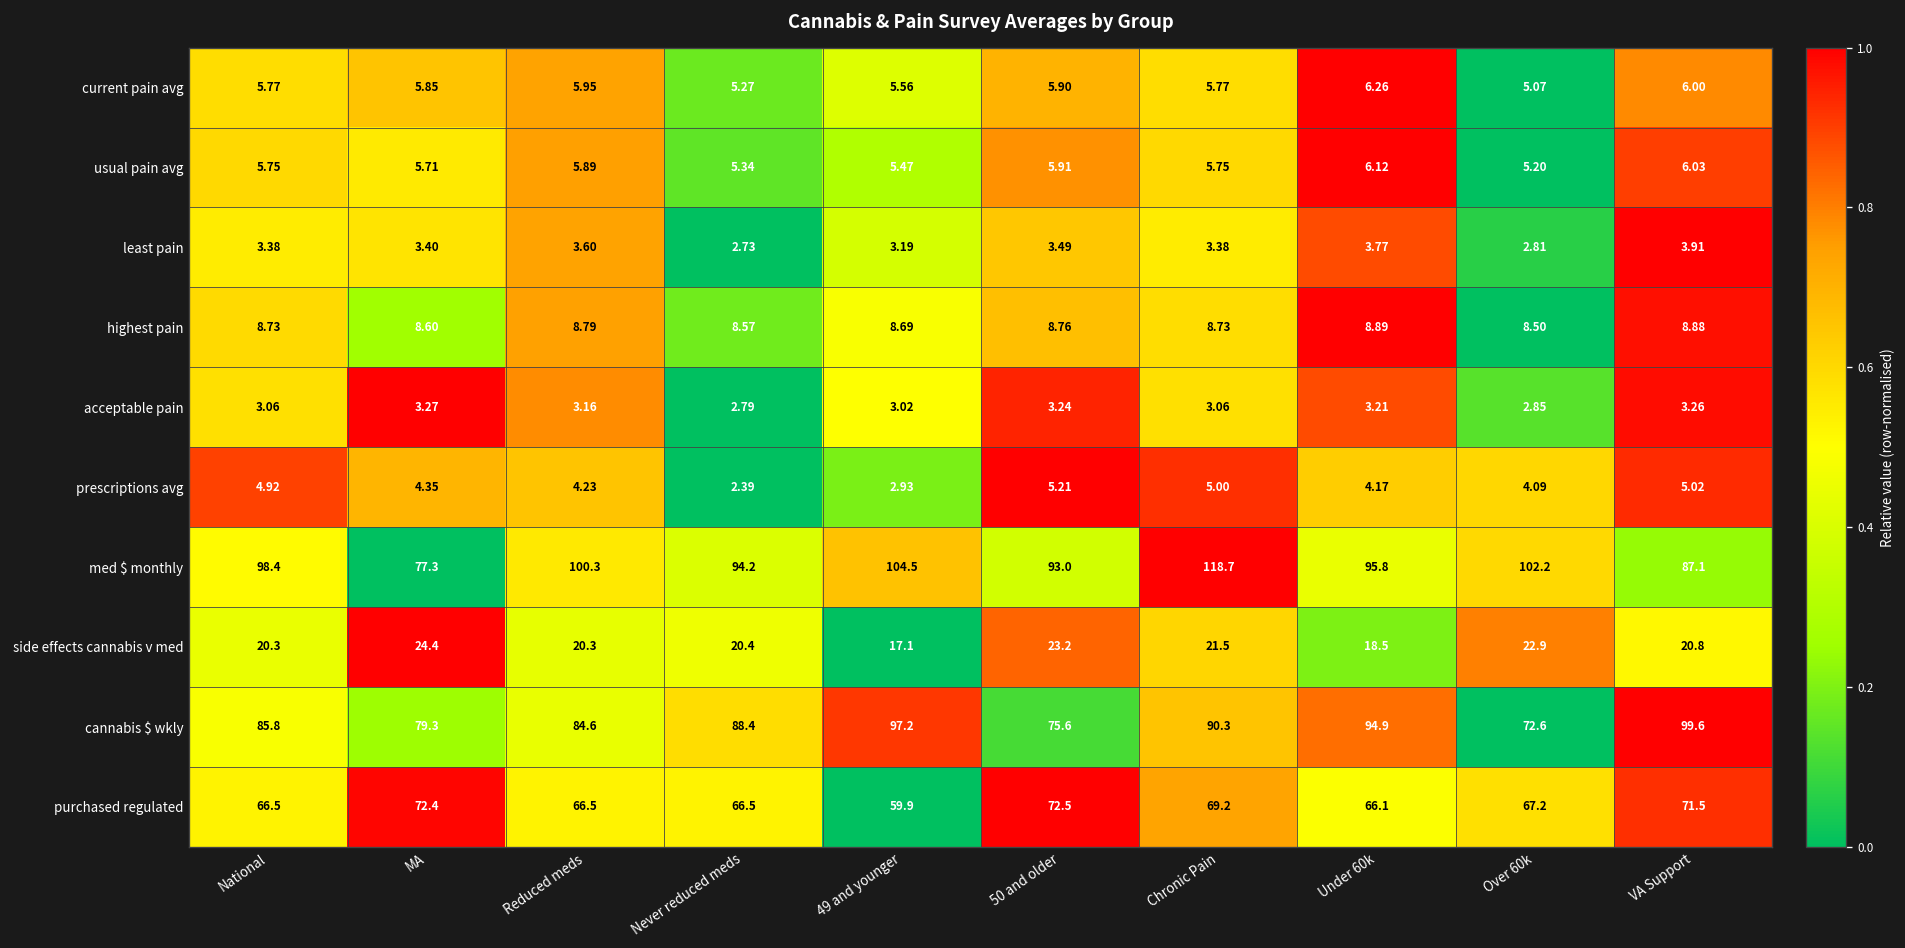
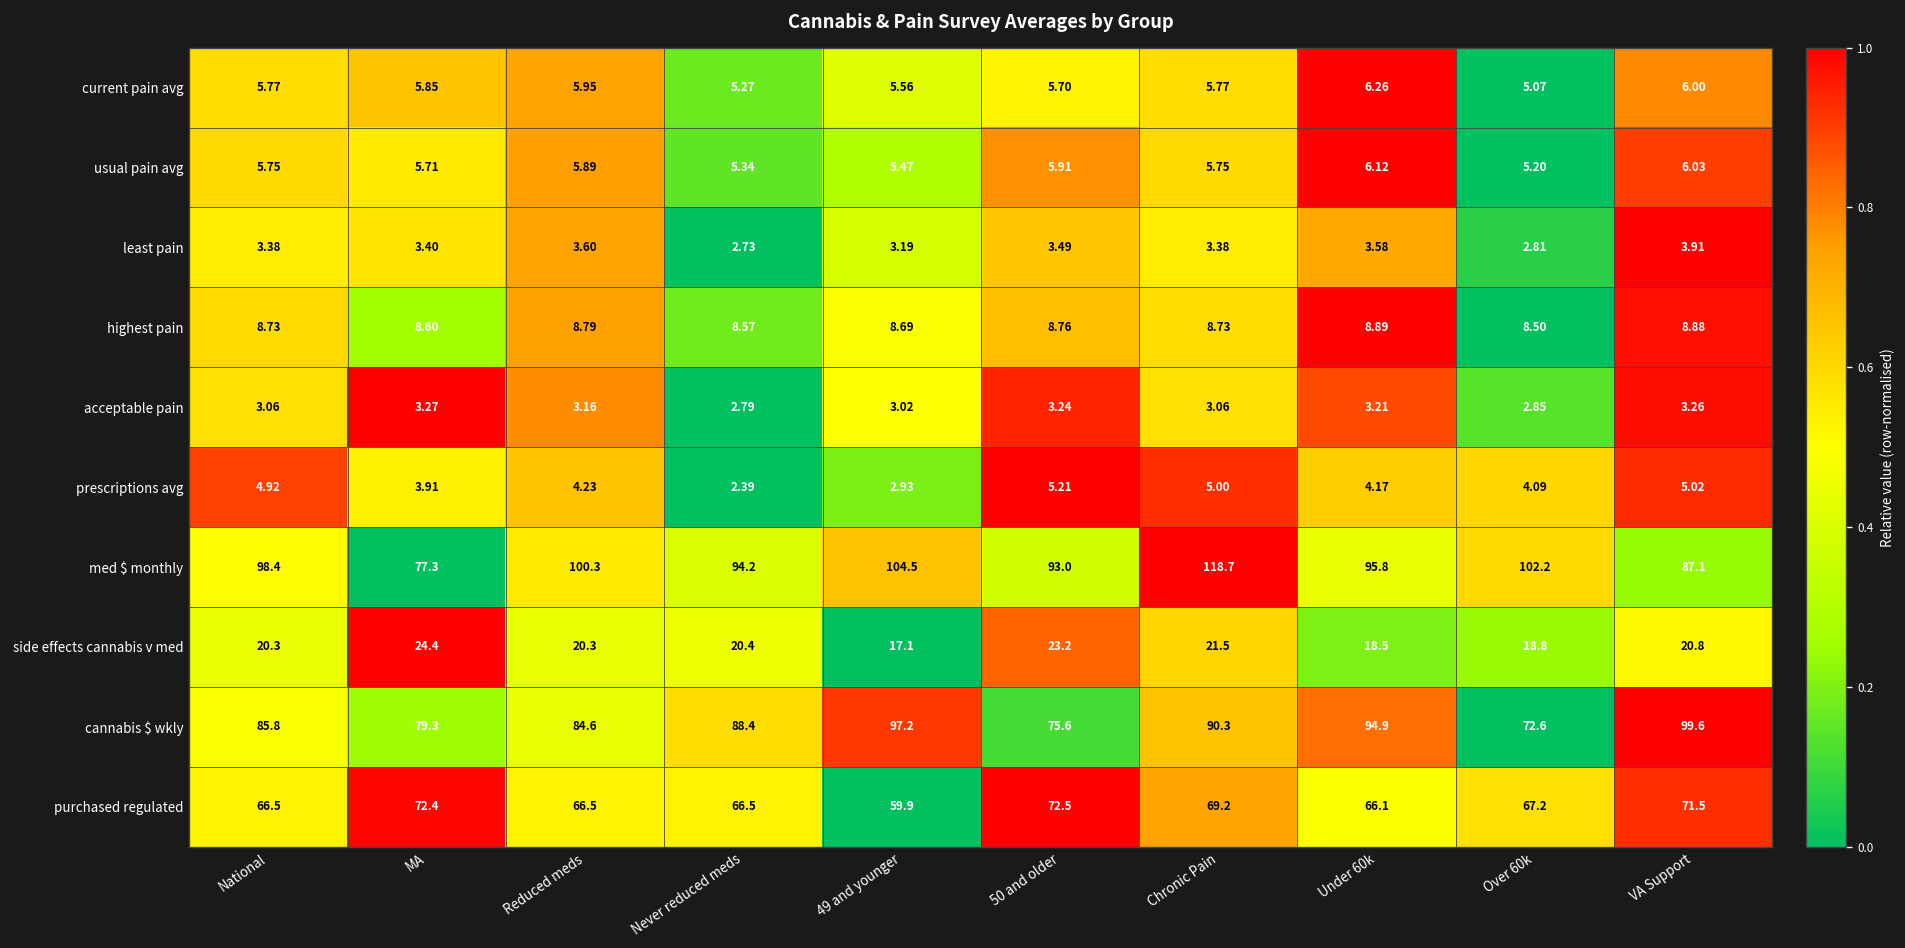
current pain avg, 50 and older: 5.90 -> 5.70
least pain, Under 60k: 3.77 -> 3.58
prescriptions avg, MA: 4.35 -> 3.91
side effects cannabis v med, Over 60k: 22.9 -> 18.8
